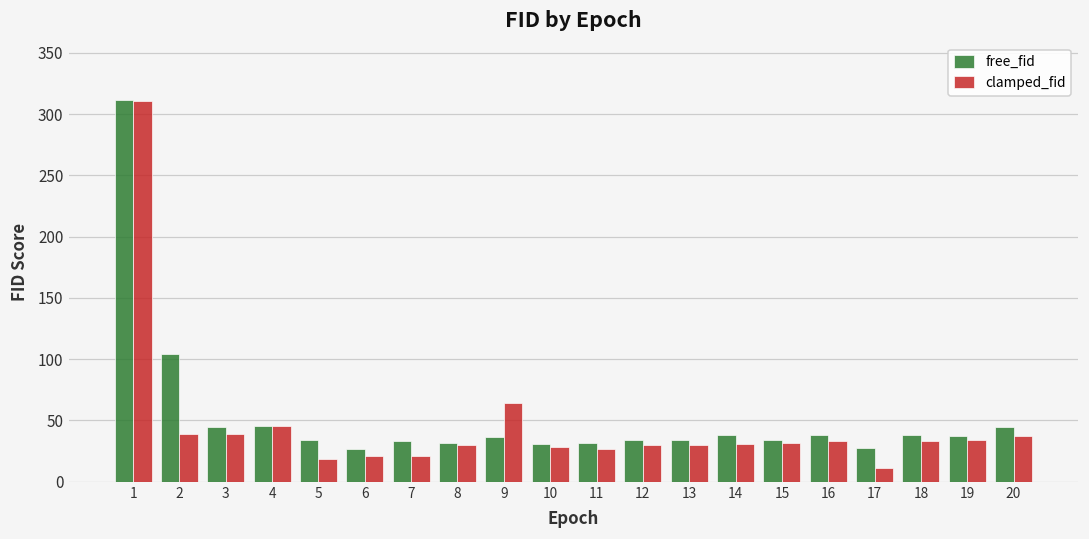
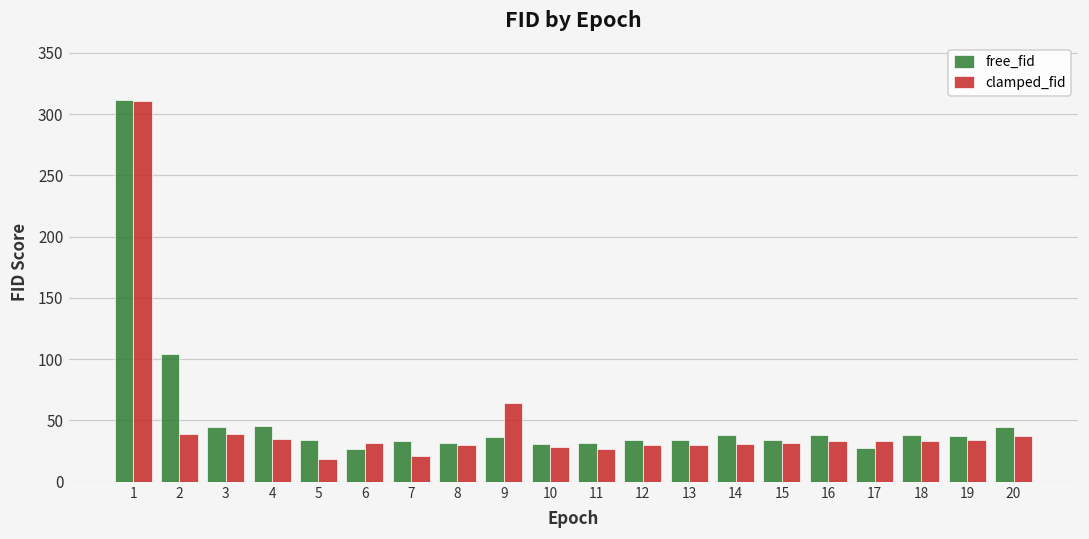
clamped_fid, 4: 45 -> 35
clamped_fid, 6: 21 -> 32
clamped_fid, 17: 11 -> 34
